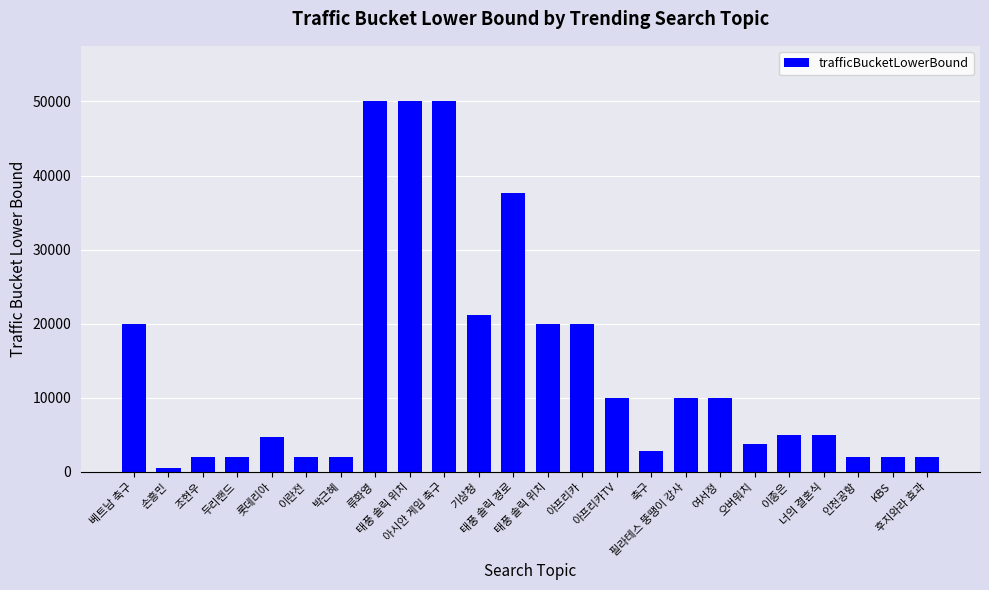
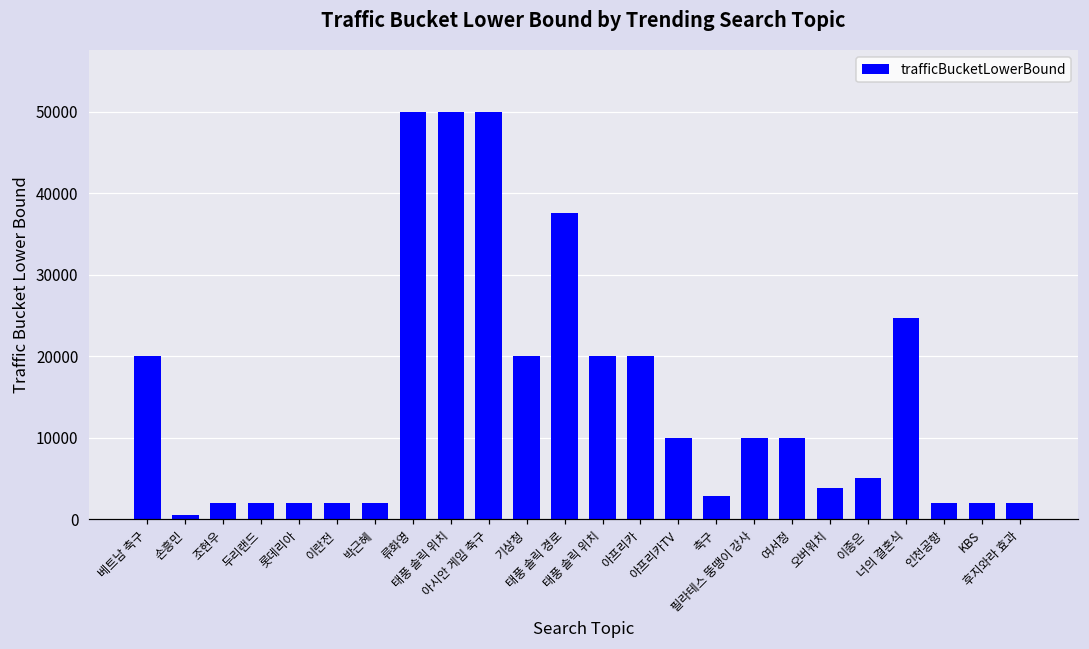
롯데리아: 5000 -> 2000
기상청: 21000 -> 20000
너의 결혼식: 5000 -> 25000
